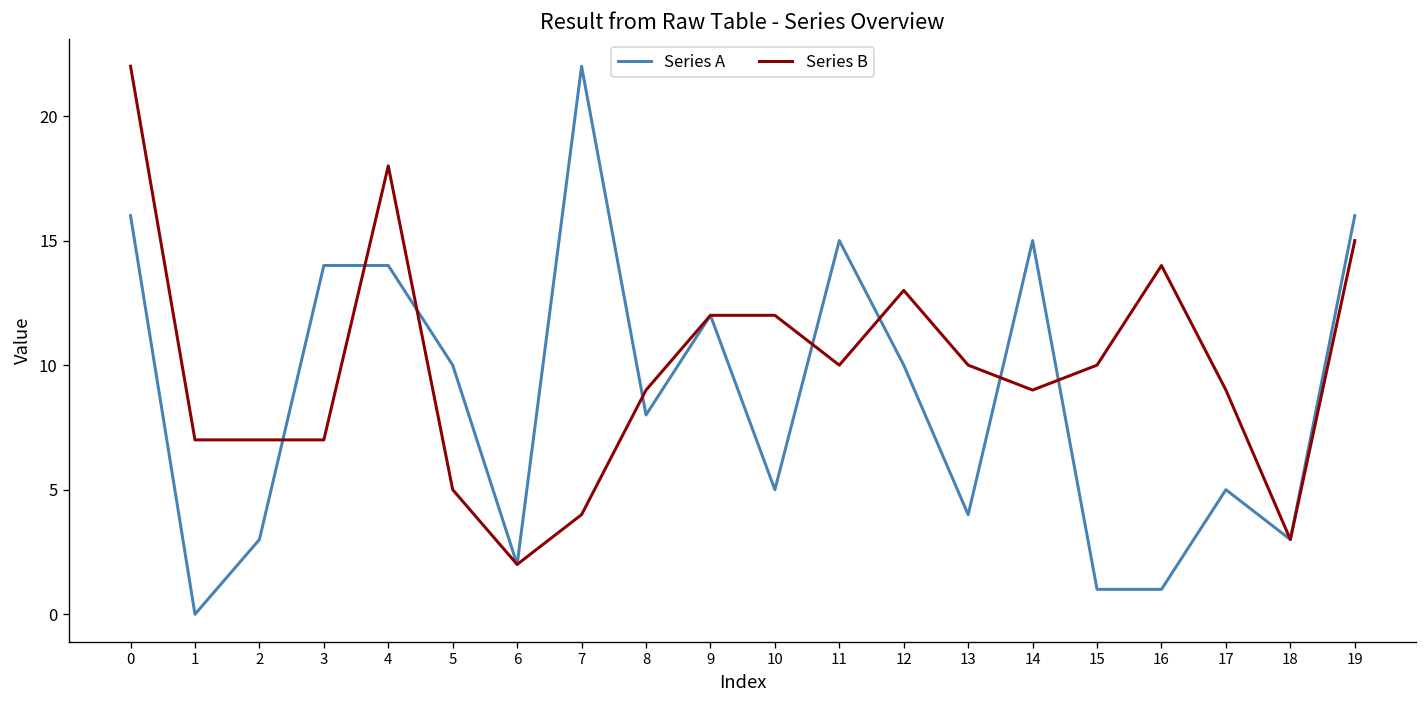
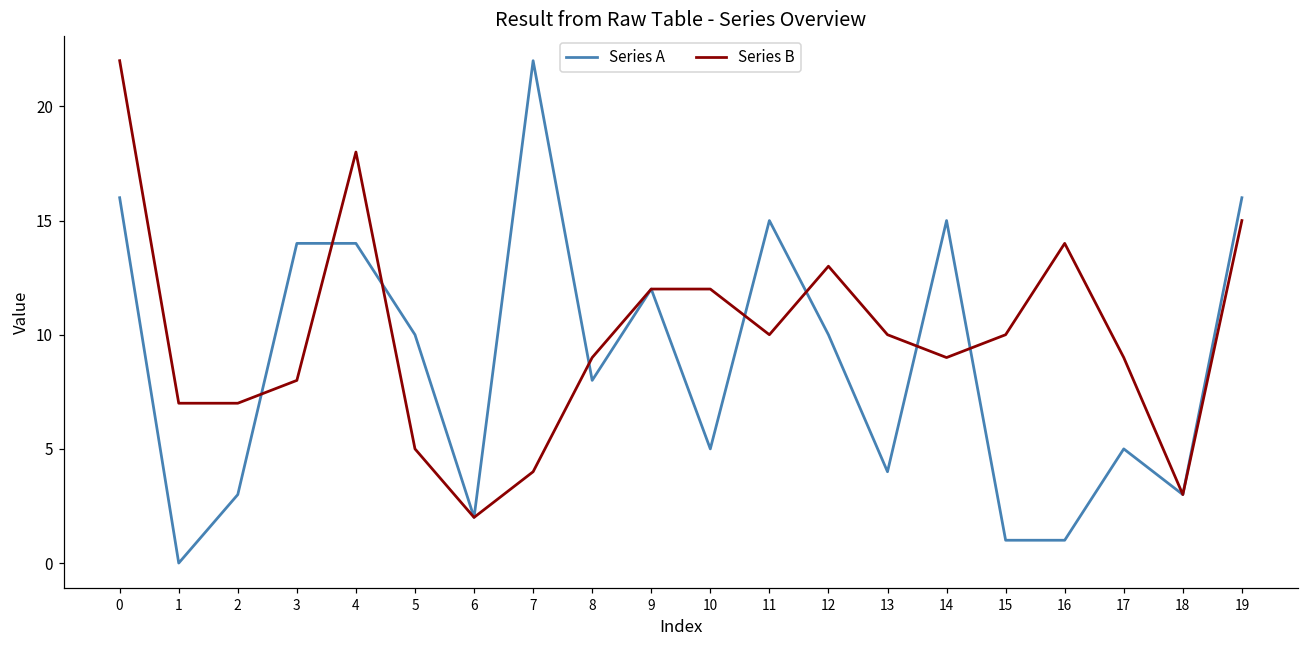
Series B, 3: 7 -> 8
